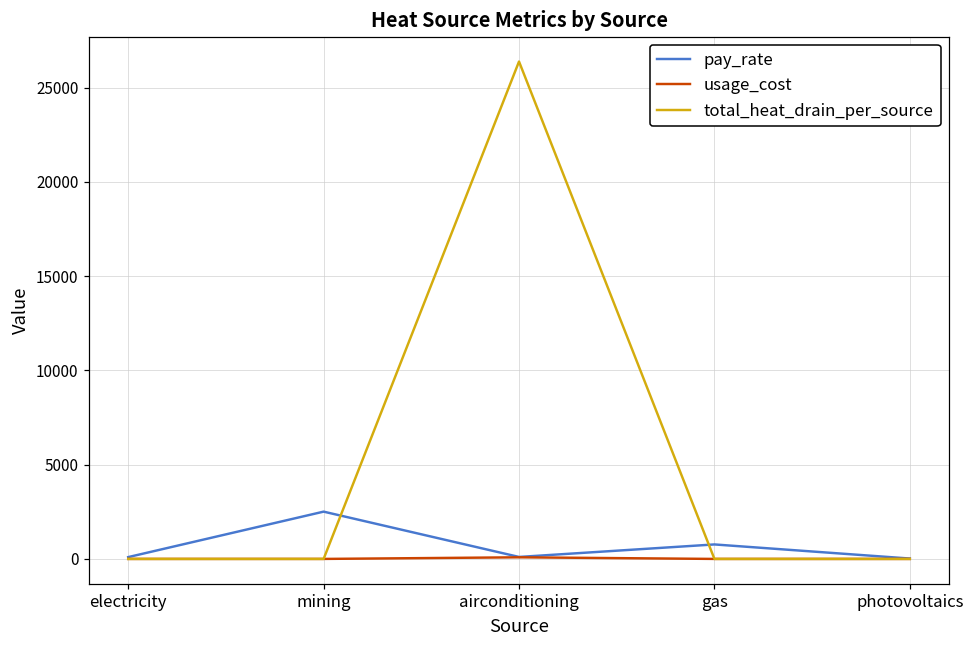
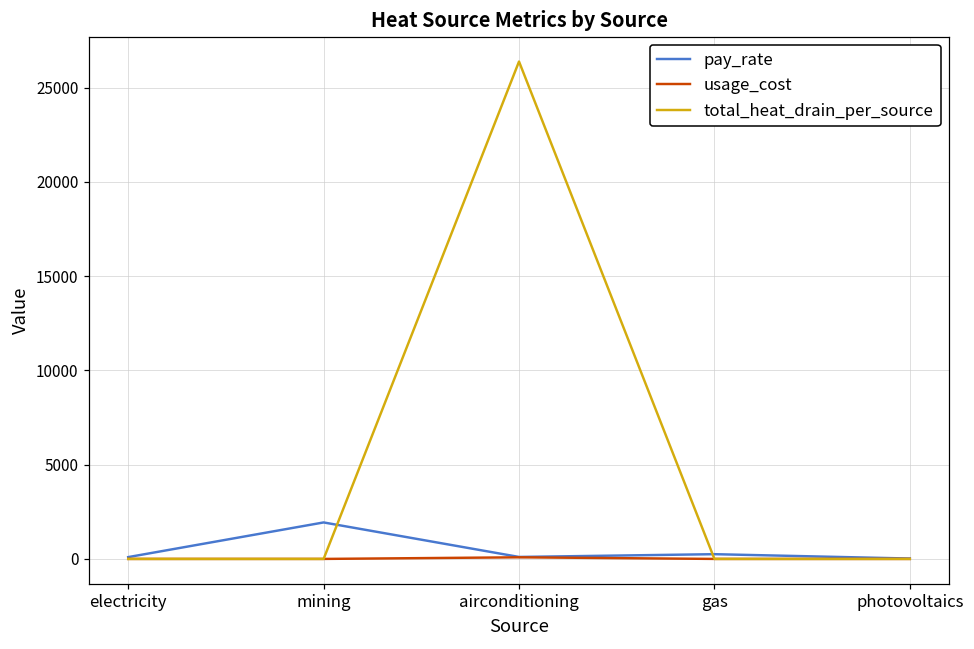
pay_rate, mining: 2500 -> 1900
pay_rate, gas: 800 -> 300
